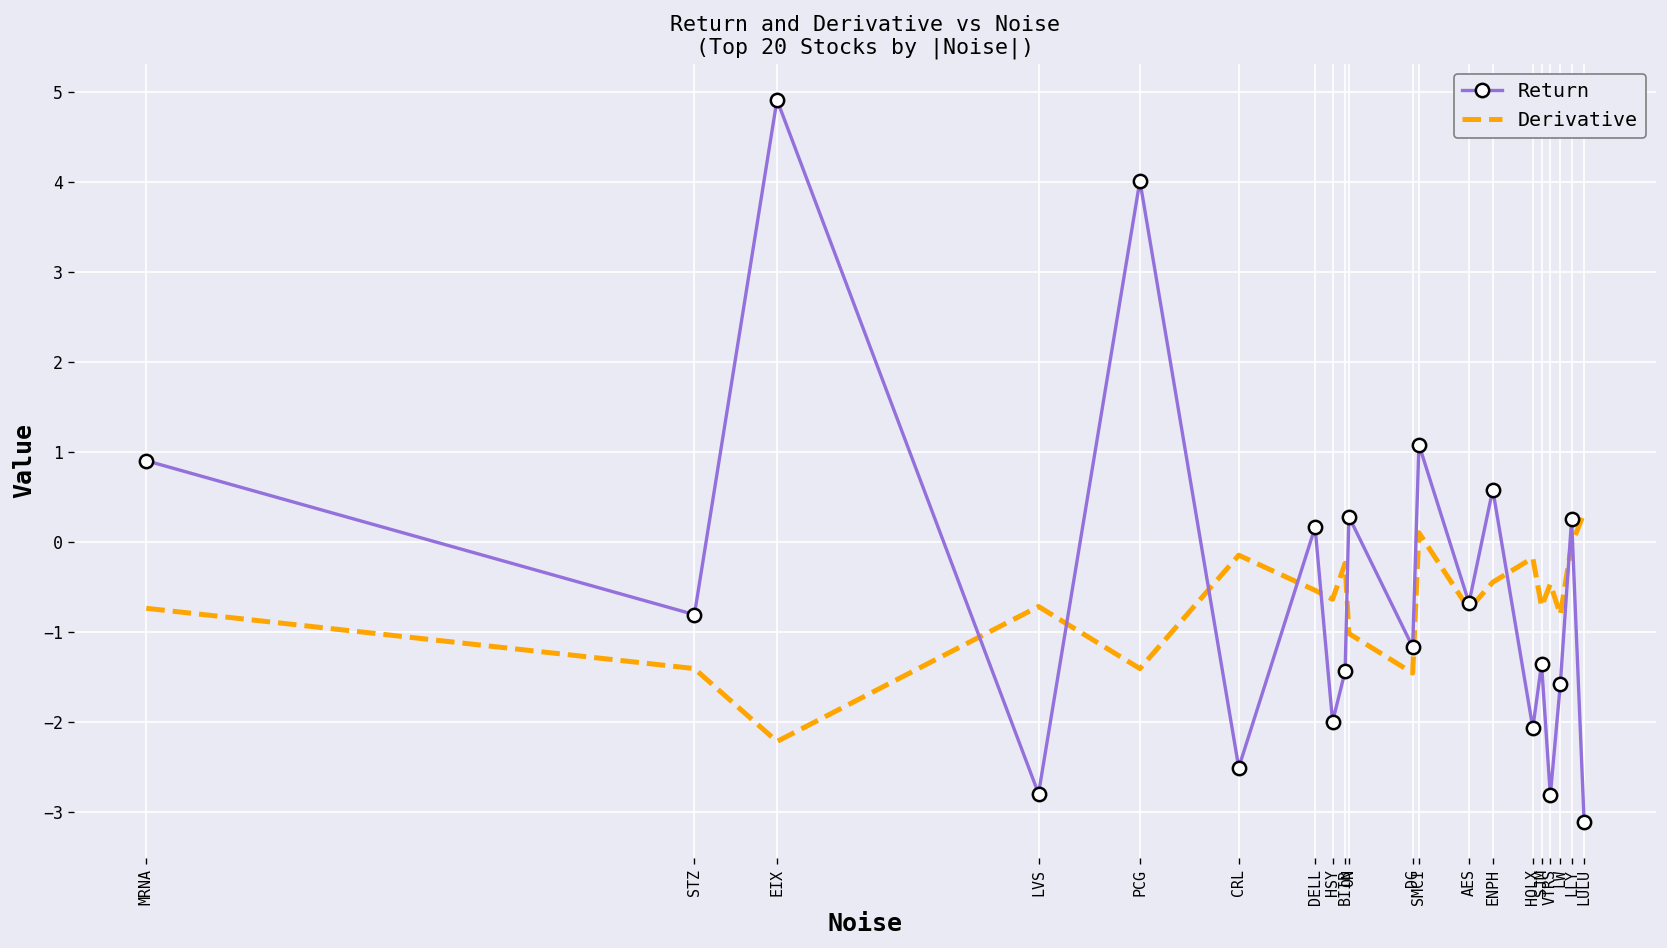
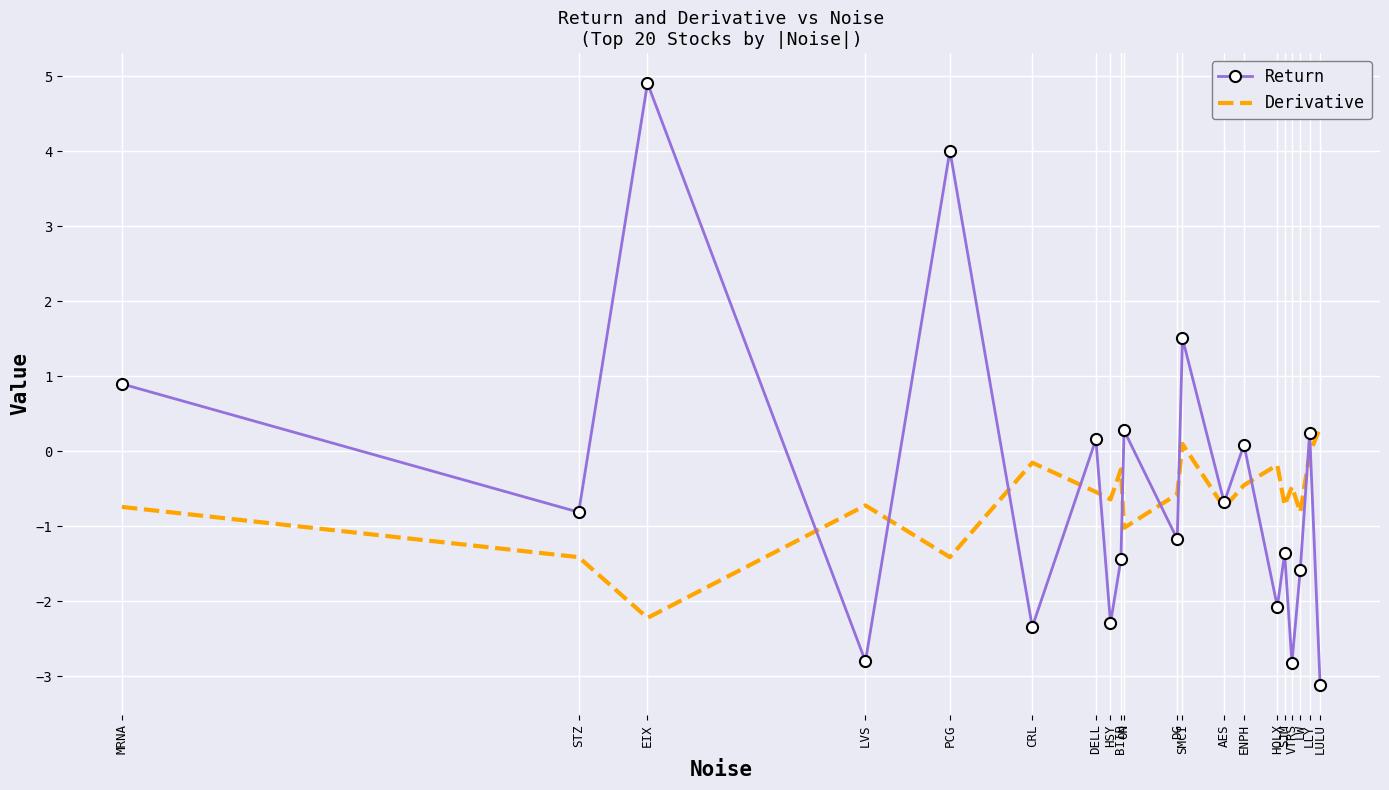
Return, CRL: -2.5 -> -2.3
Return, HSY: -2.0 -> -2.3
Derivative, DG: -1.5 -> -0.6
Return, SMCI: 1.1 -> 1.5
Return, ENPH: 0.6 -> 0.1
